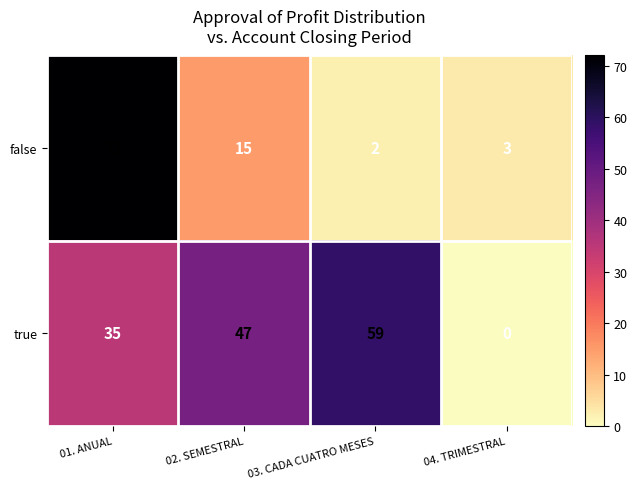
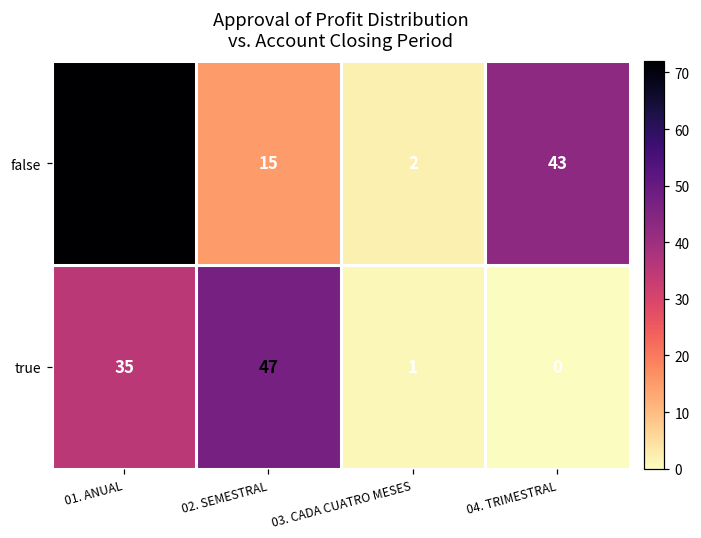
false, 04. TRIMESTRAL: 3 -> 43
true, 03. CADA CUATRO MESES: 59 -> 1
